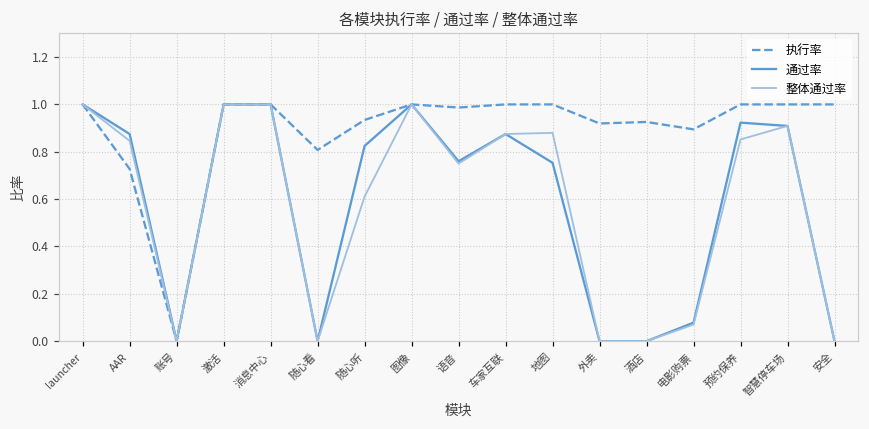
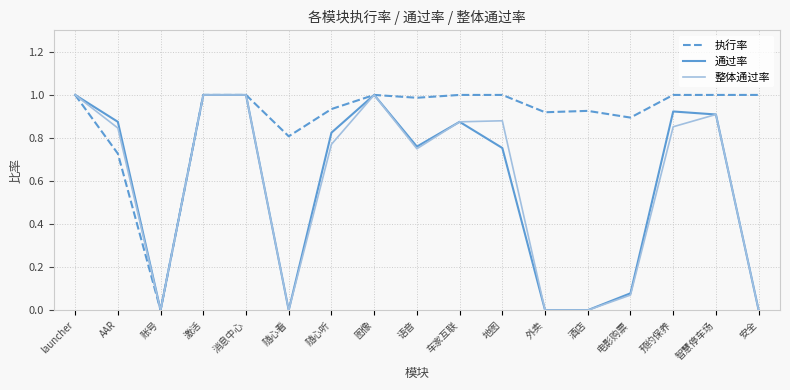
整体通过率, 随心听: 0.61 -> 0.77
